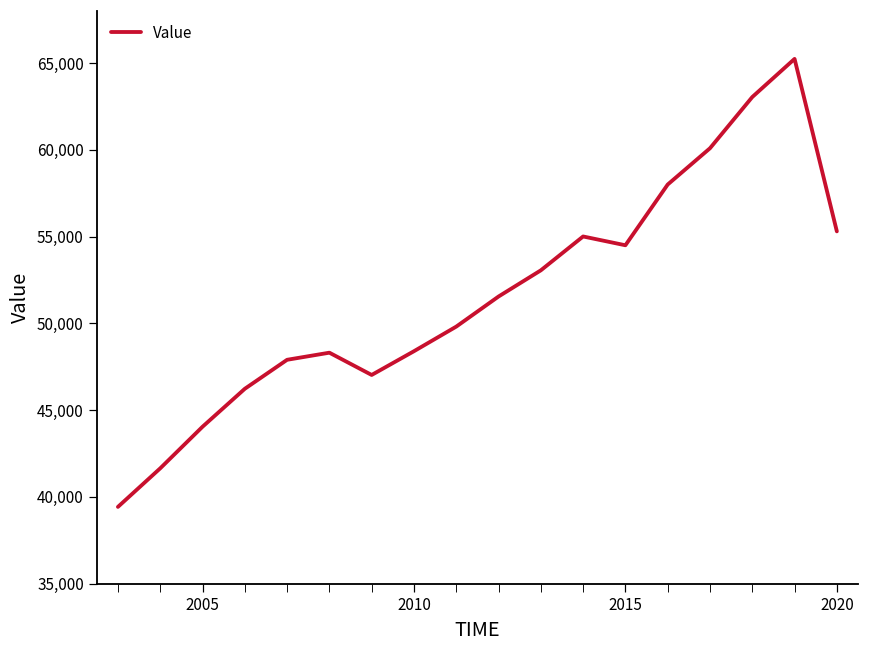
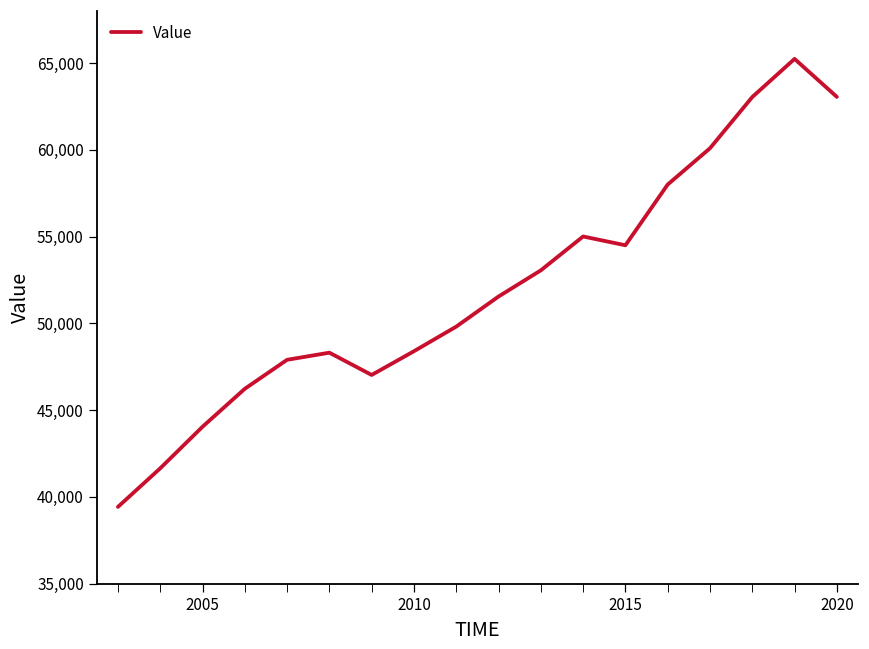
2020: 55,300 -> 63,100
